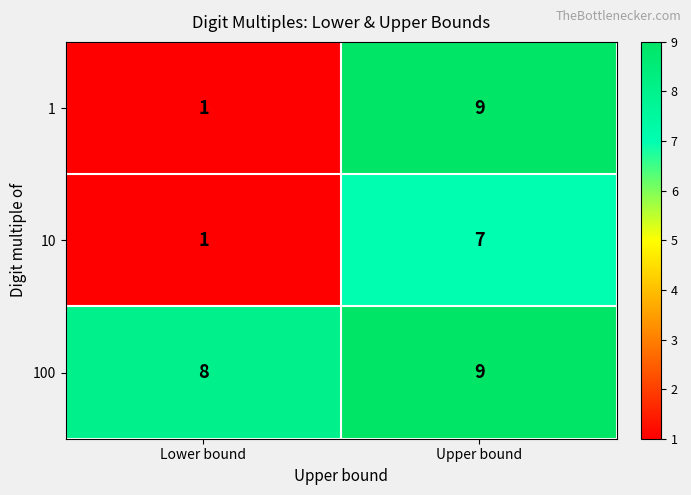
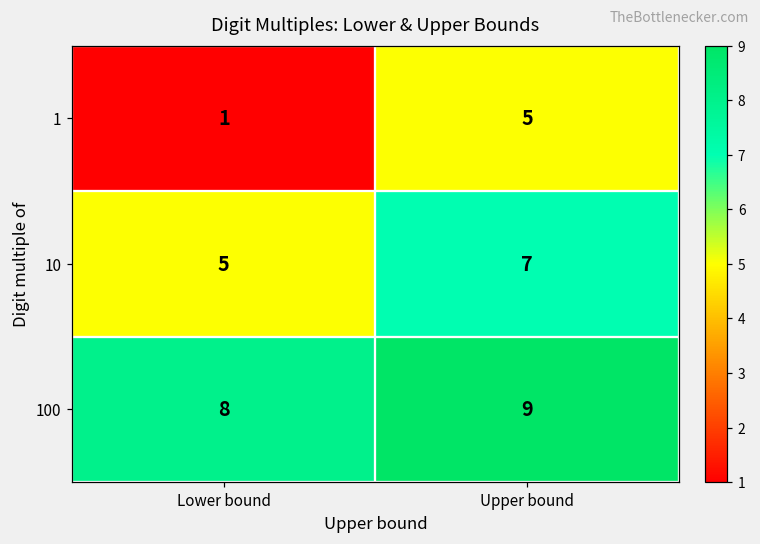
1, Upper bound: 9 -> 5
10, Lower bound: 1 -> 5
